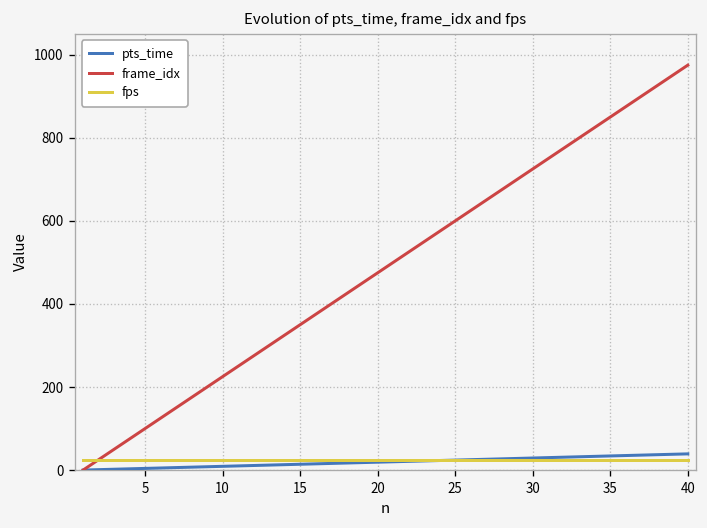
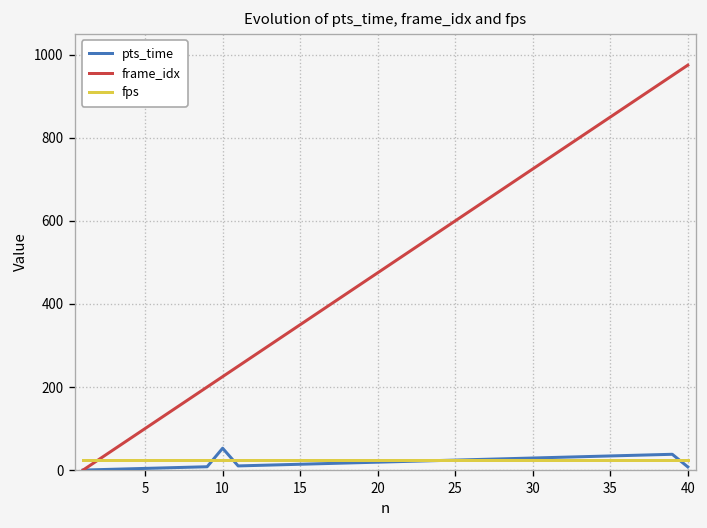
pts_time, 10: 10 -> 50
pts_time, 40: 40 -> 10
